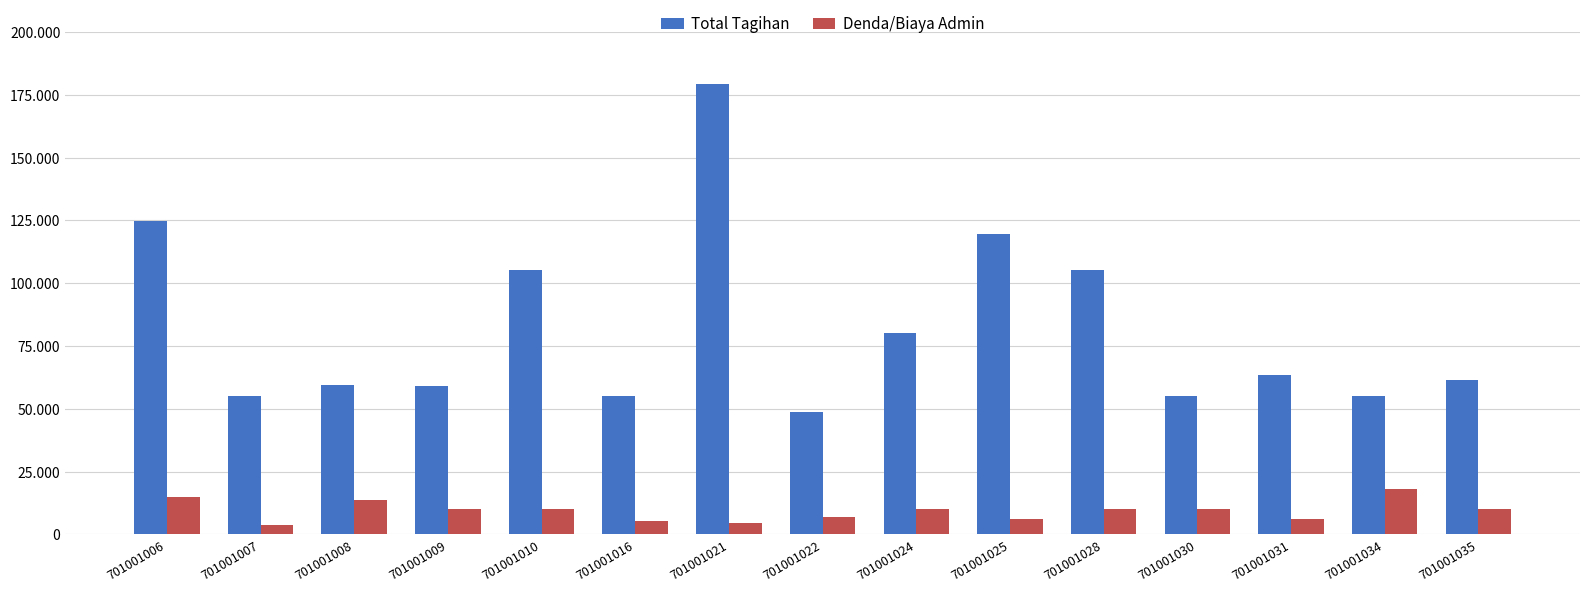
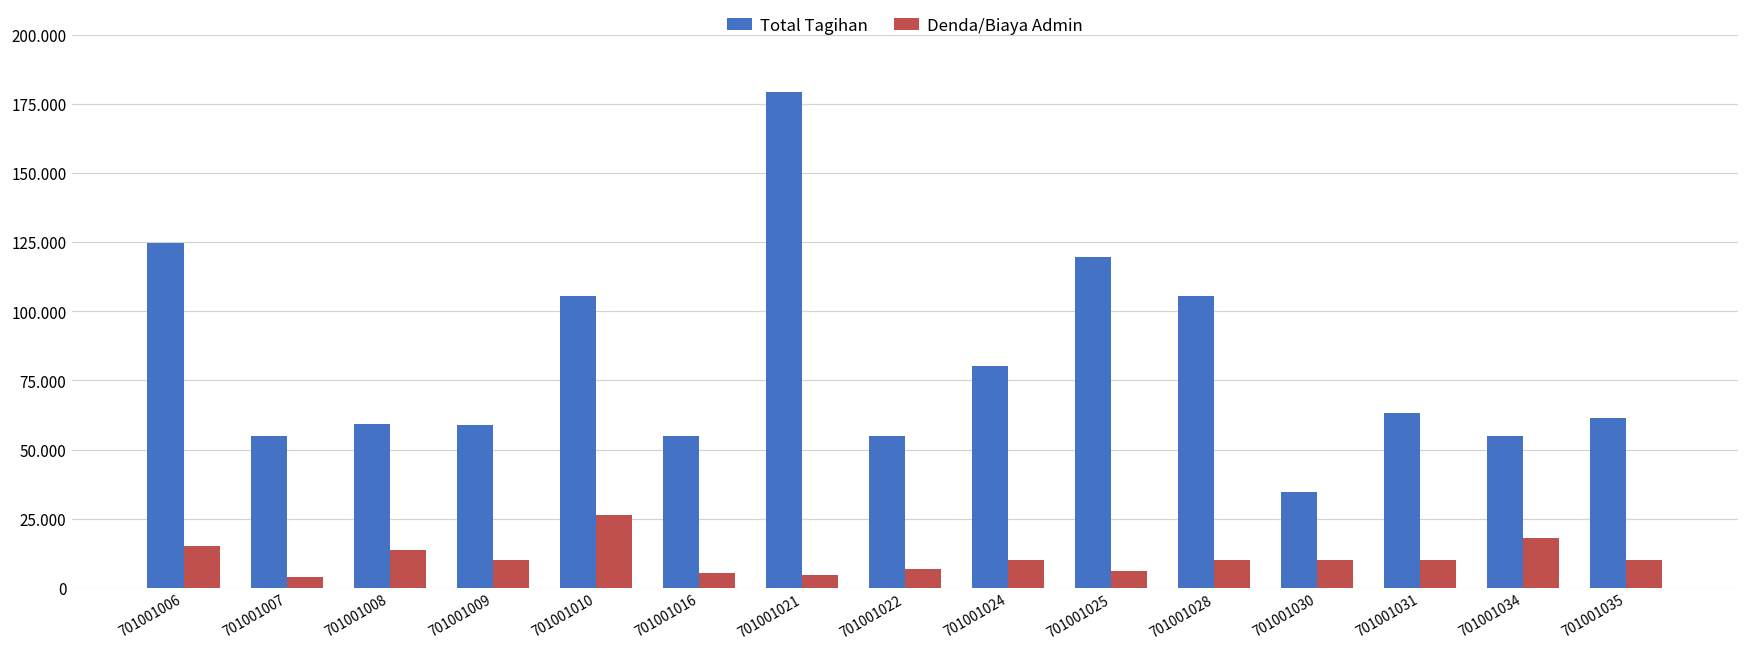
Denda/Biaya Admin, 701001010: 10 -> 26
Total Tagihan, 701001022: 49 -> 55
Total Tagihan, 701001030: 55 -> 35
Denda/Biaya Admin, 701001031: 6 -> 10
